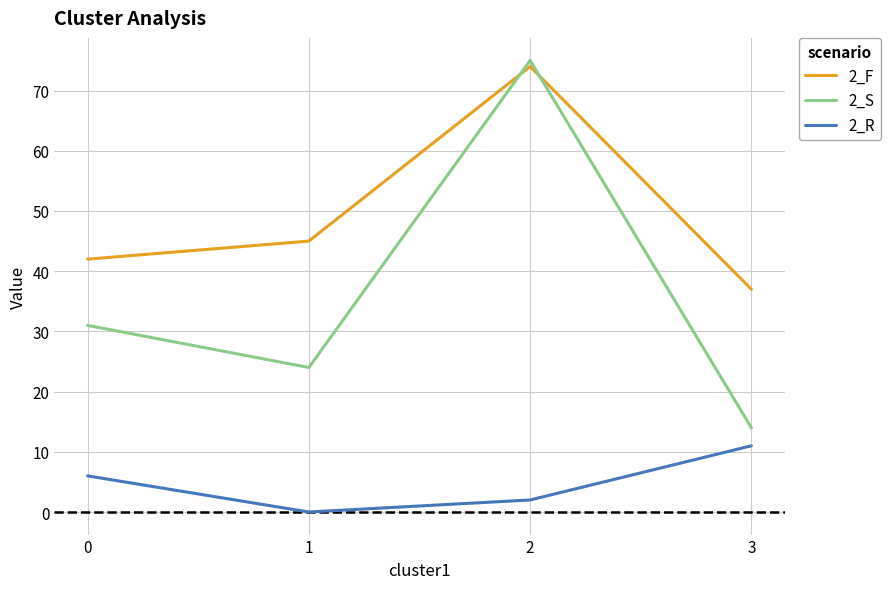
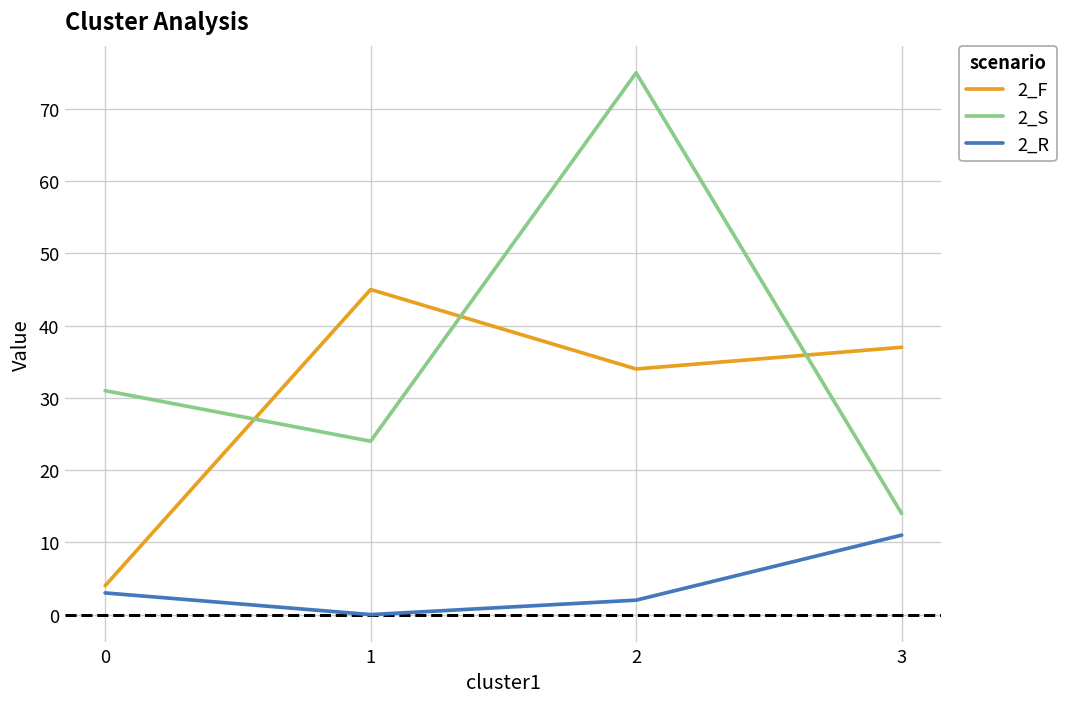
2_F, 0: 42 -> 4
2_R, 0: 6 -> 3
2_F, 2: 74 -> 34
